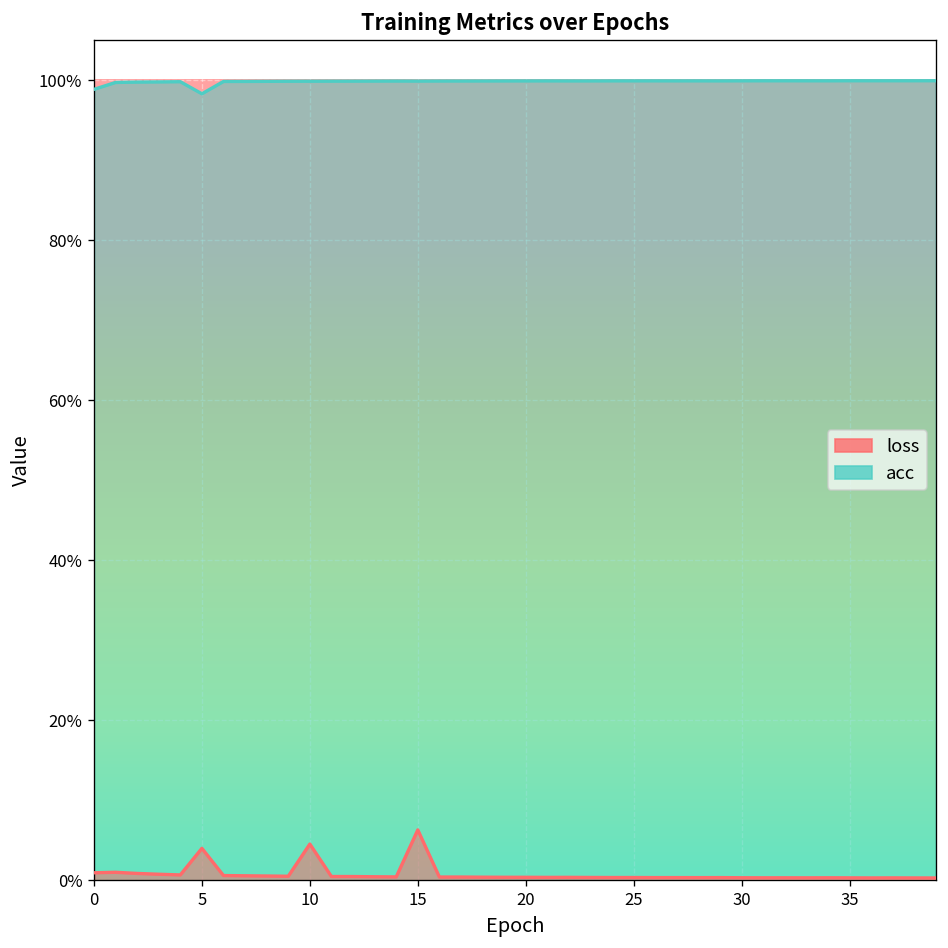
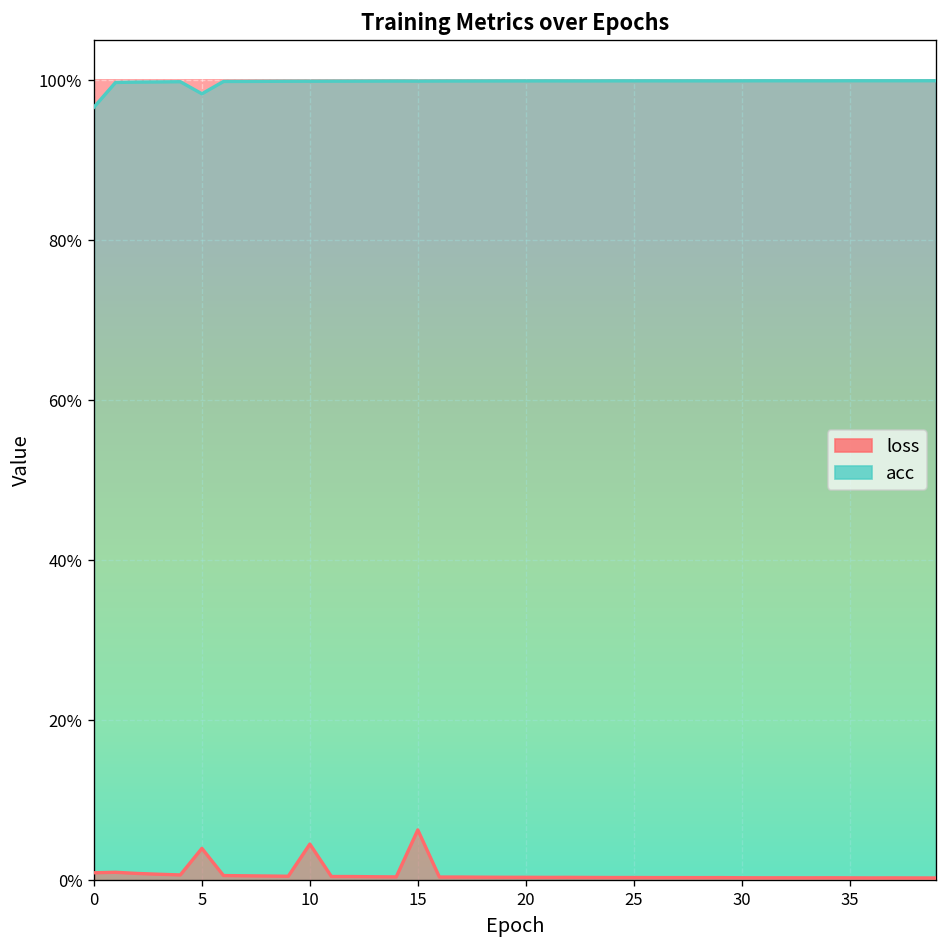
acc, 0: 99% -> 97%
